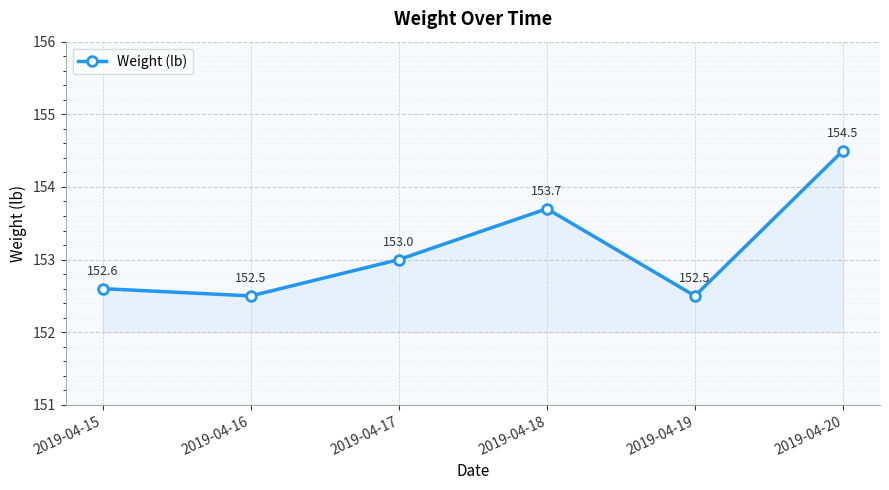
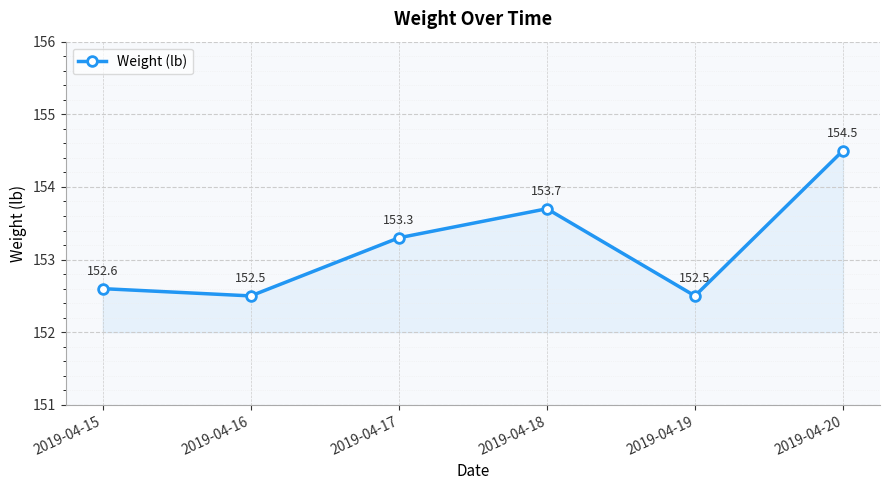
2019-04-17: 153.0 -> 153.3
